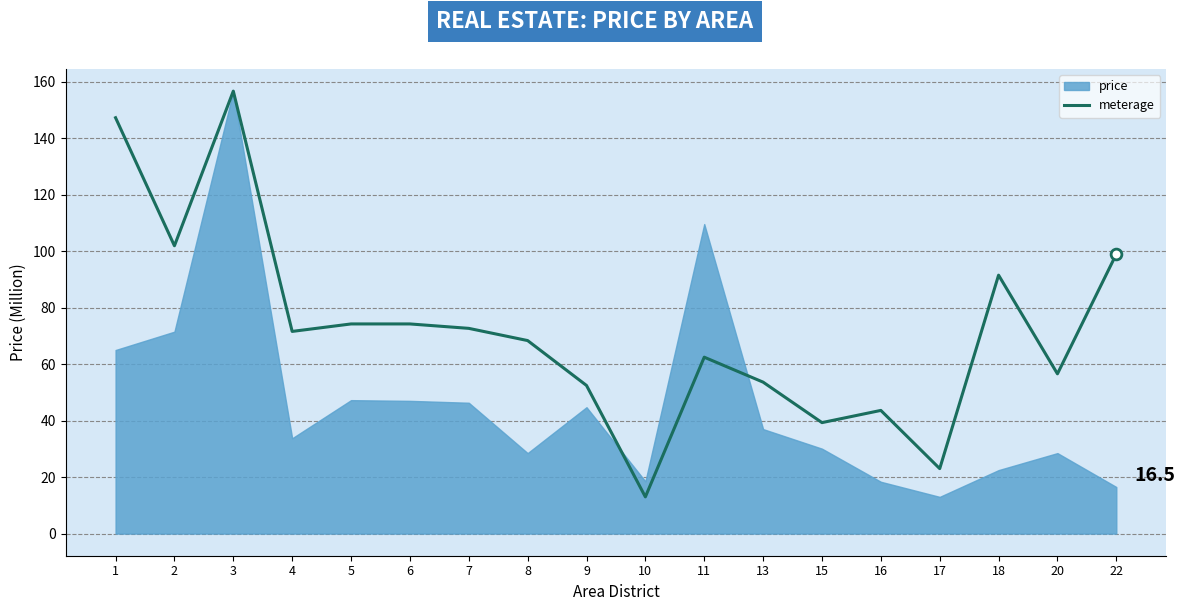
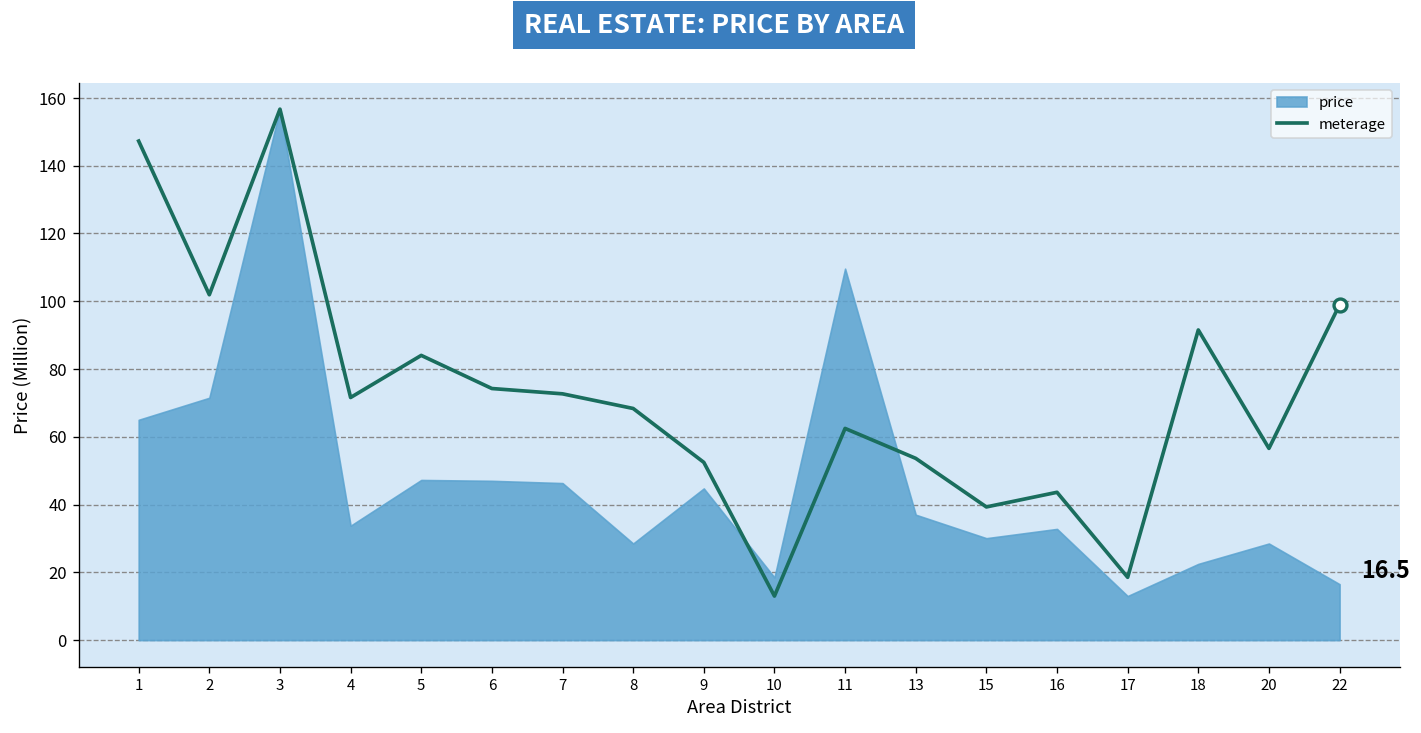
meterage, 5: 74 -> 84
price, 16: 18 -> 33
meterage, 17: 23 -> 19
